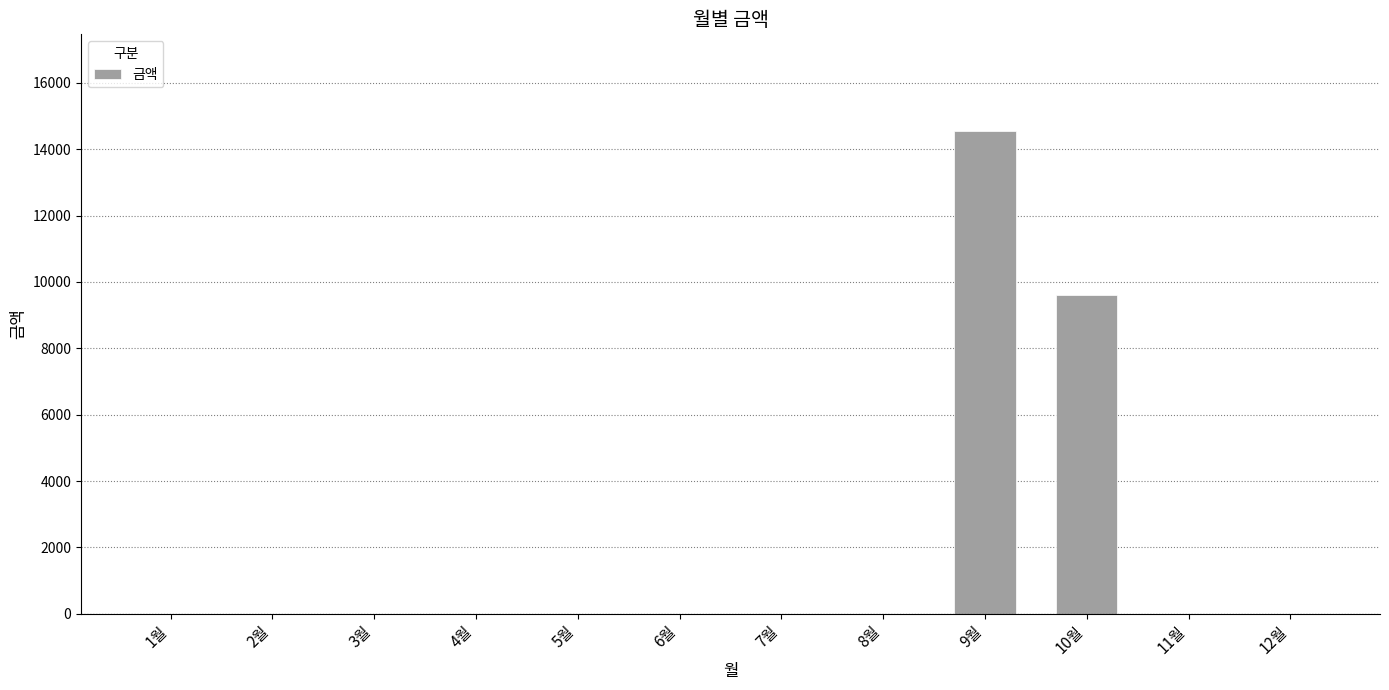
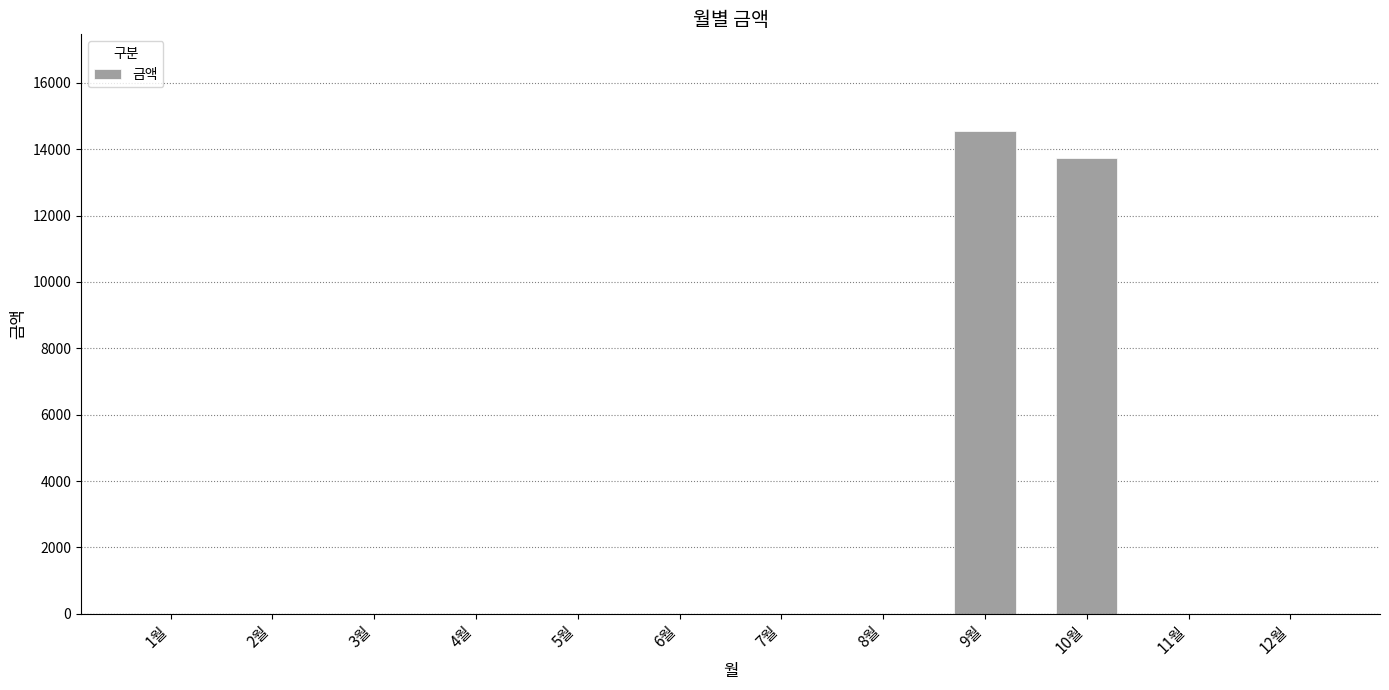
10월: 9600 -> 13700
